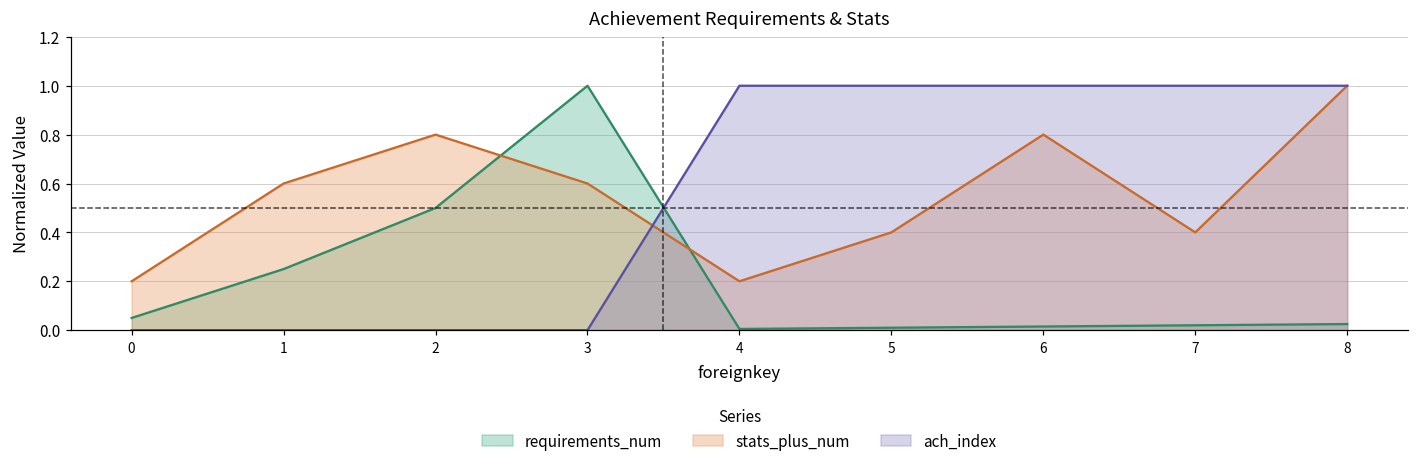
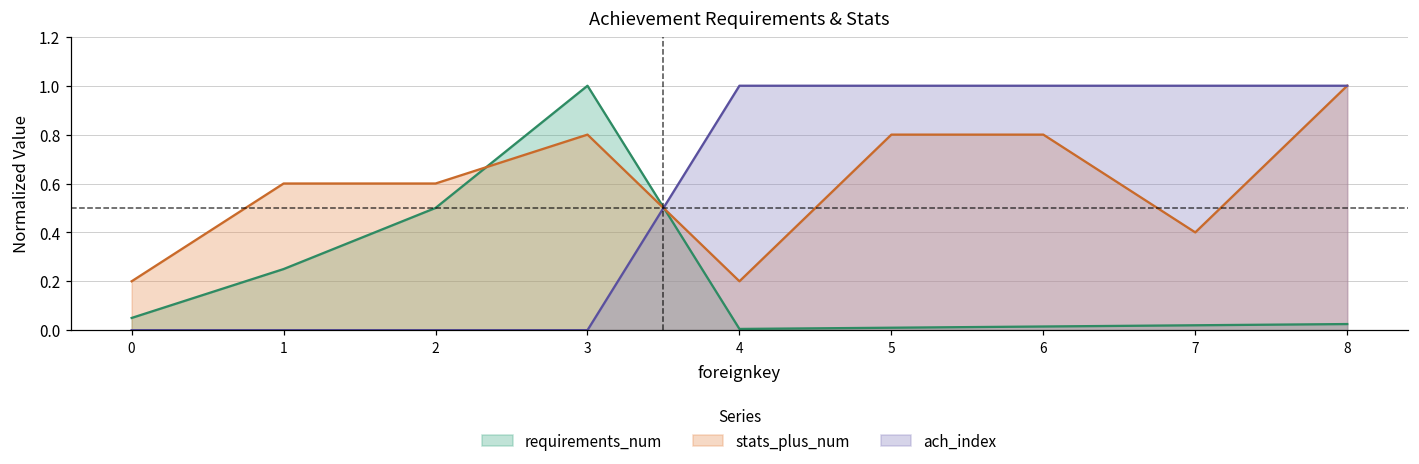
stats_plus_num, 2: 0.80 -> 0.60
stats_plus_num, 3: 0.60 -> 0.80
stats_plus_num, 5: 0.40 -> 0.80
